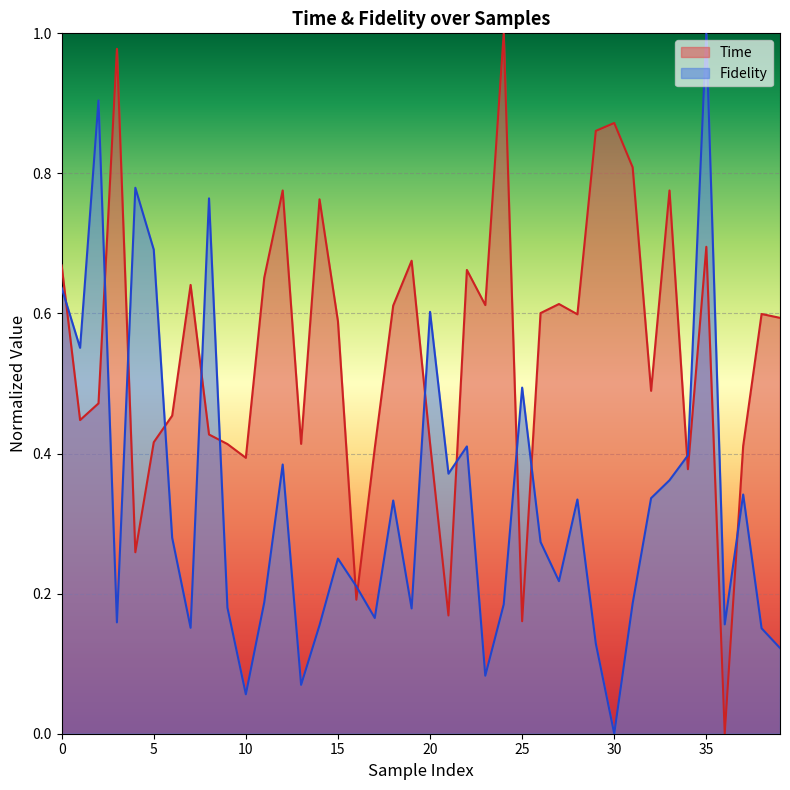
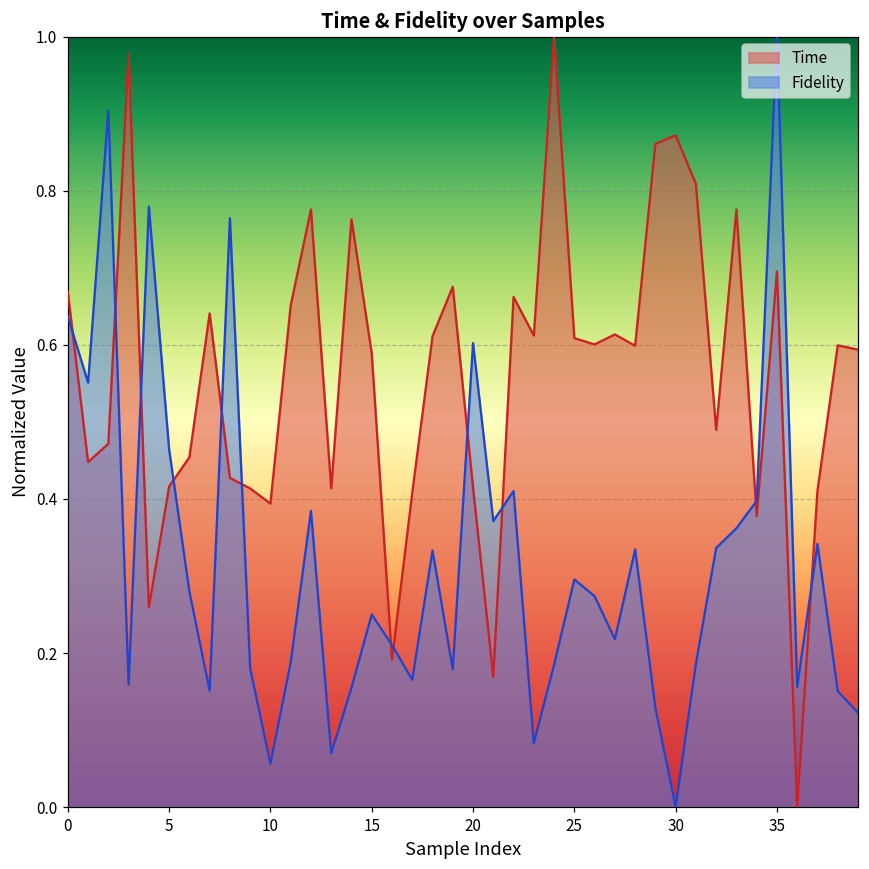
Fidelity, 5: 0.69 -> 0.46
Time, 25: 0.16 -> 0.61
Fidelity, 25: 0.49 -> 0.30
